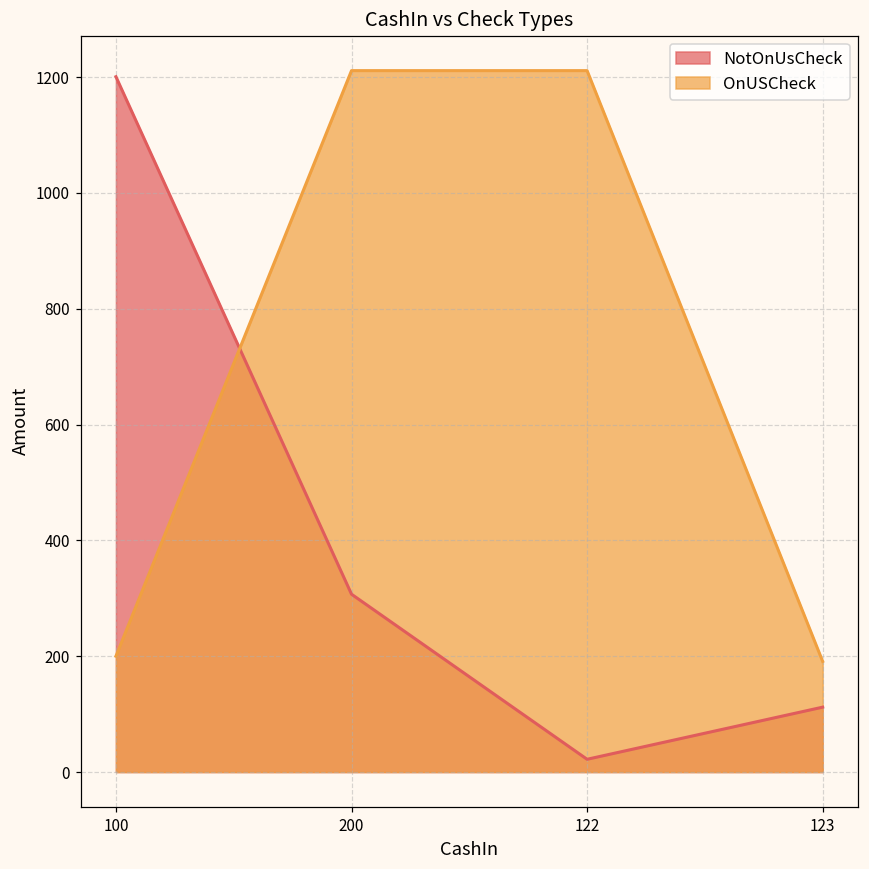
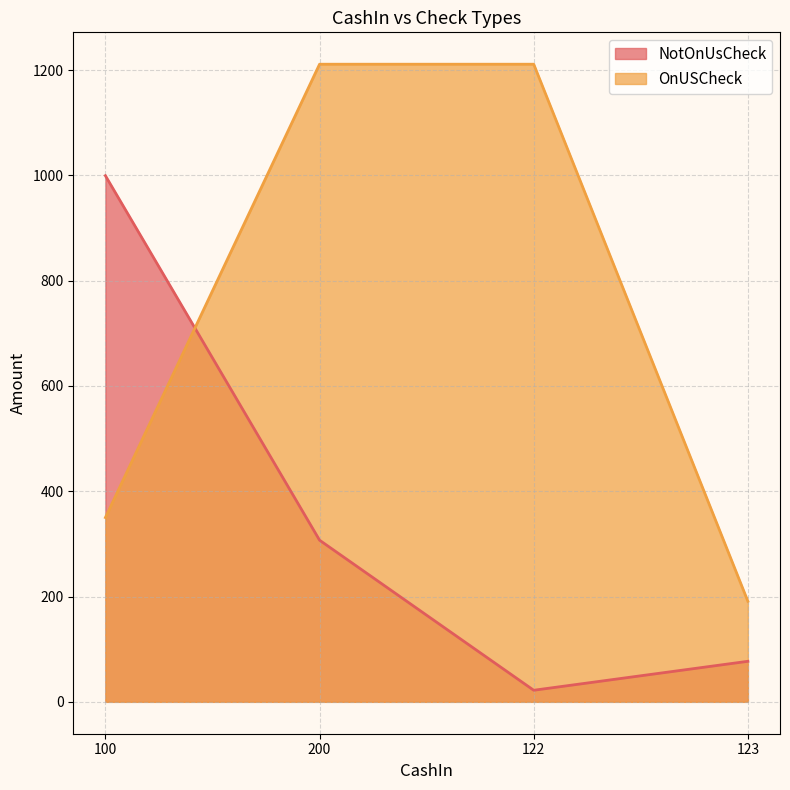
NotOnUsCheck, 100: 1200 -> 1000
OnUSCheck, 100: 200 -> 350
NotOnUsCheck, 123: 110 -> 80
